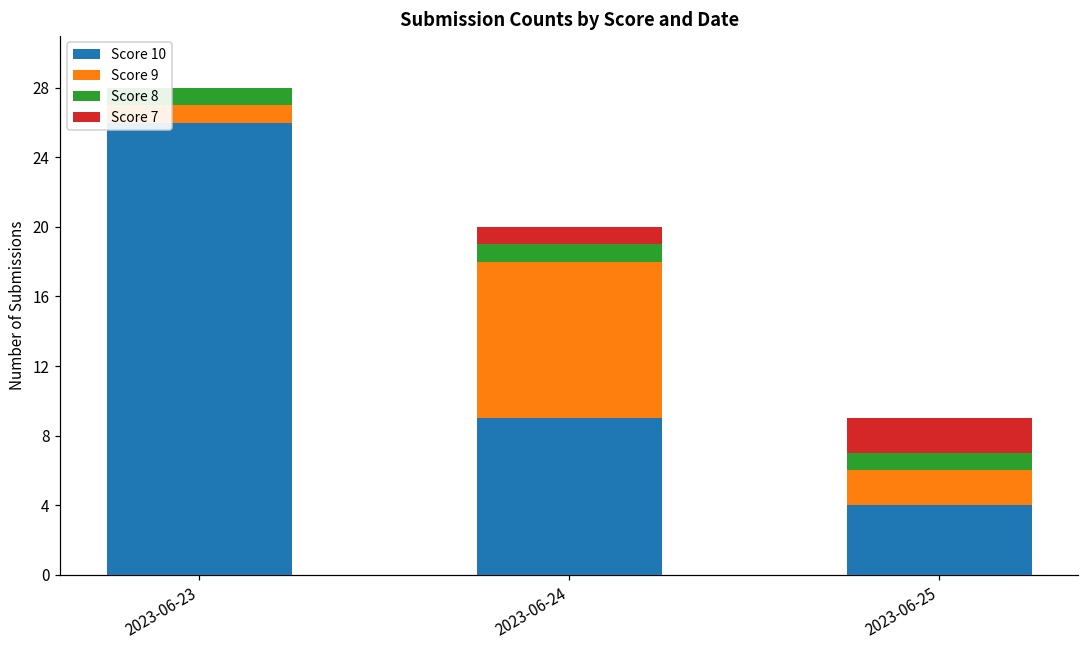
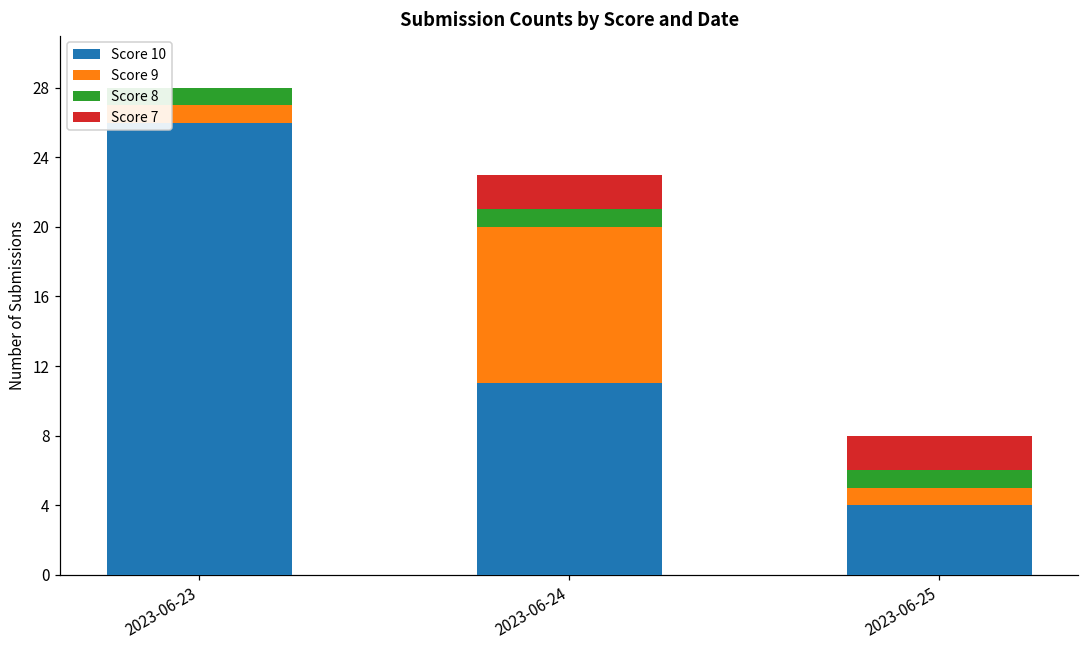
Score 10, 2023-06-24: 9 -> 11
Score 7, 2023-06-24: 1 -> 2
Score 9, 2023-06-25: 2 -> 1
